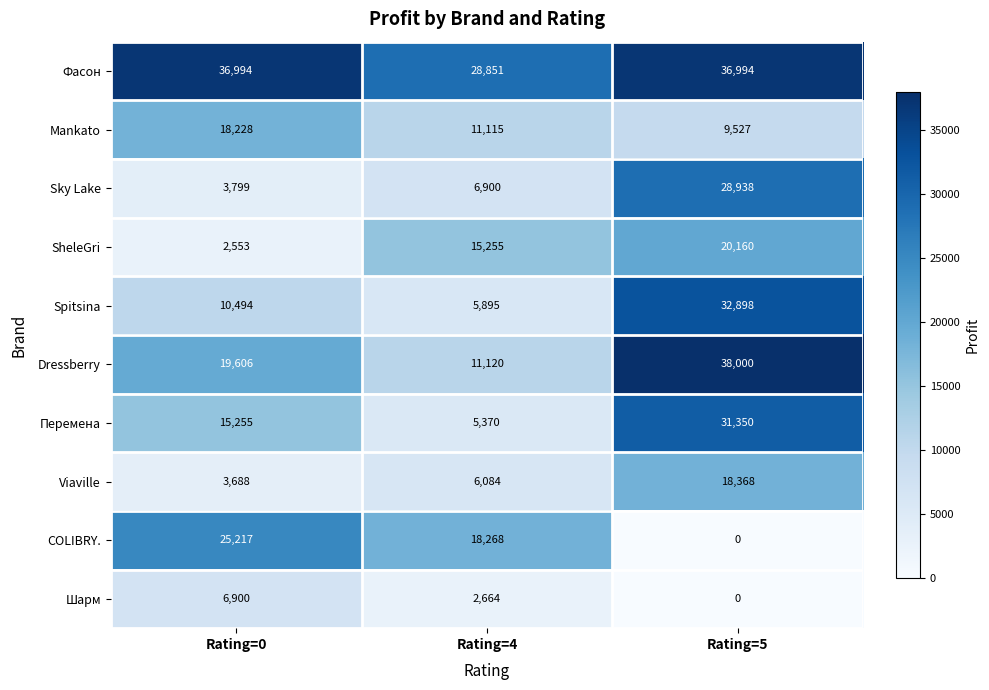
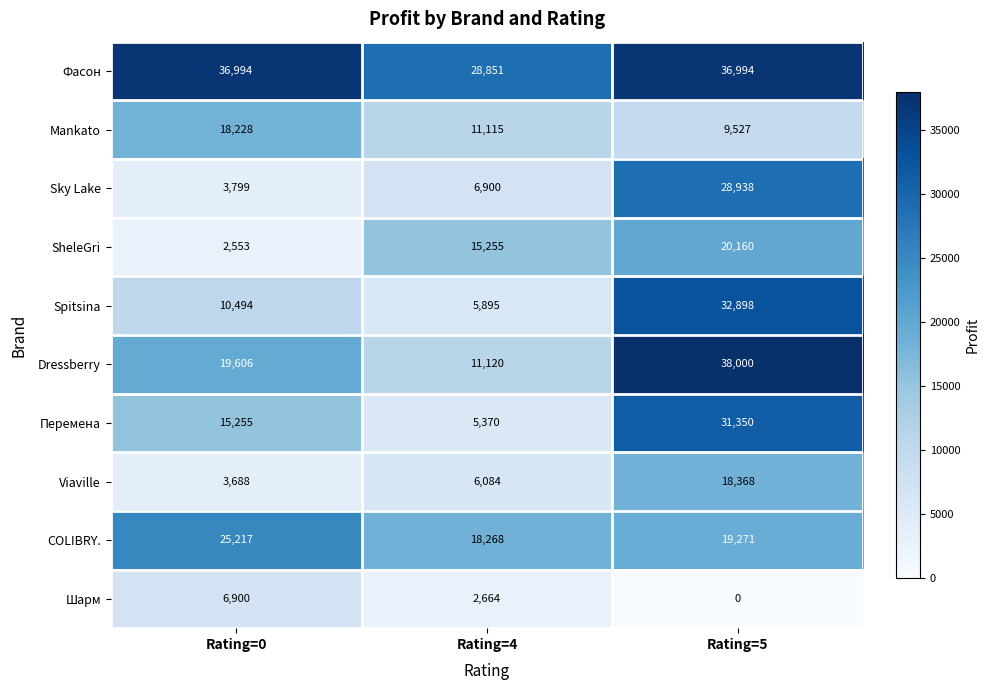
COLIBRY., Rating=5: 0 -> 19,271
